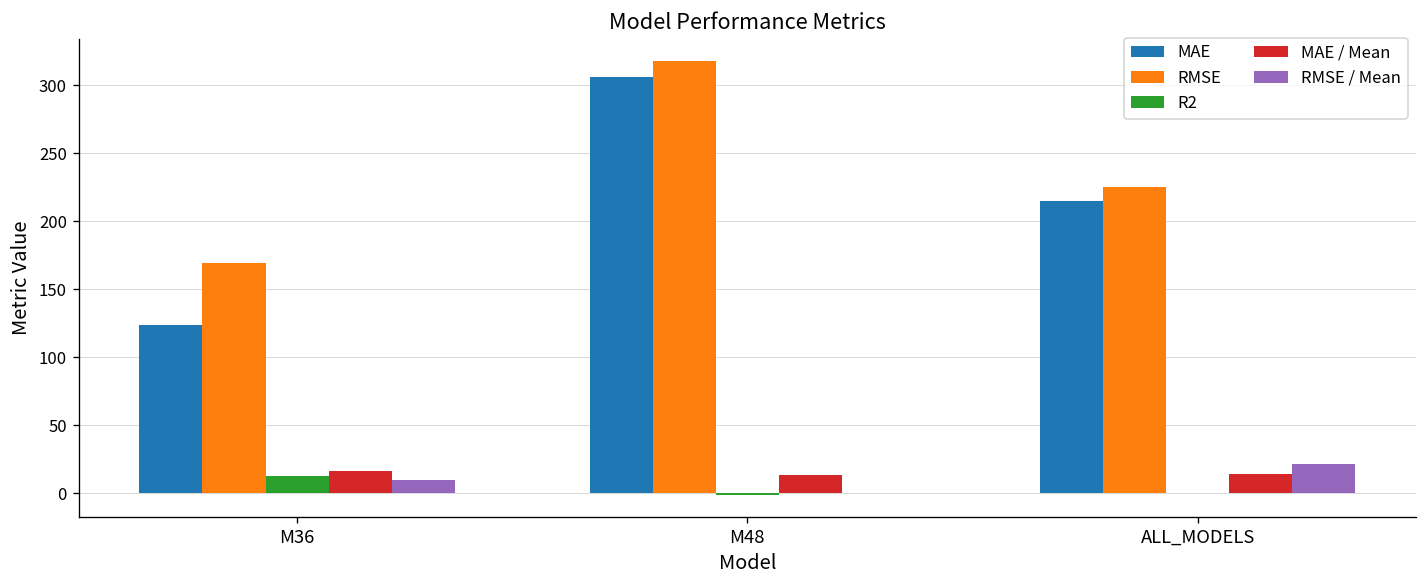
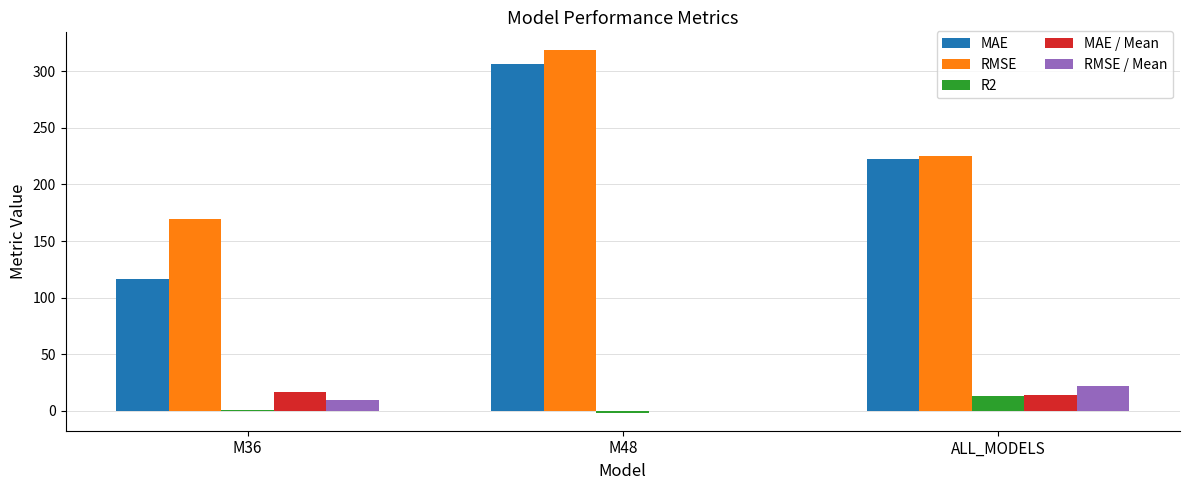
MAE, M36: 124 -> 116
R2, M36: 13 -> 1
MAE / Mean, M48: 13 -> 0
MAE, ALL_MODELS: 215 -> 222
R2, ALL_MODELS: 0 -> 13
